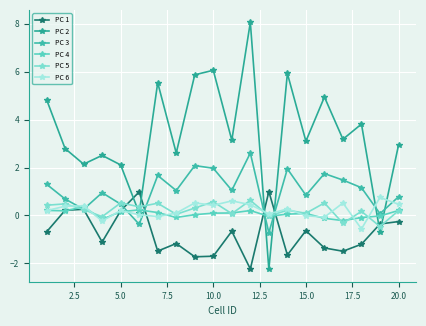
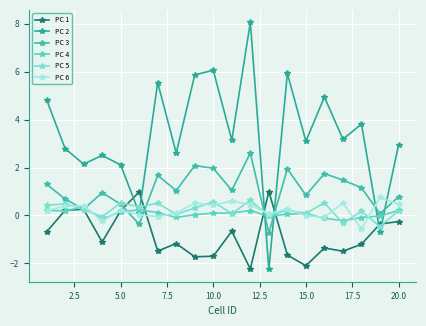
PC 1, 15.0: -0.6 -> -2.1
